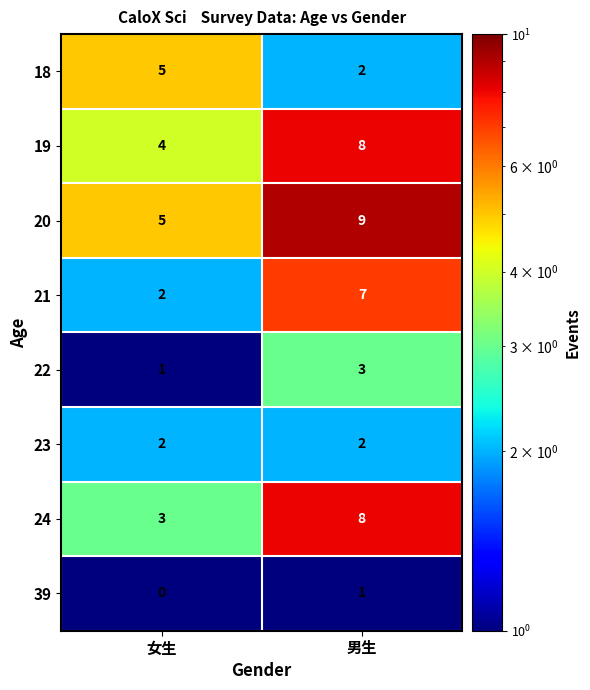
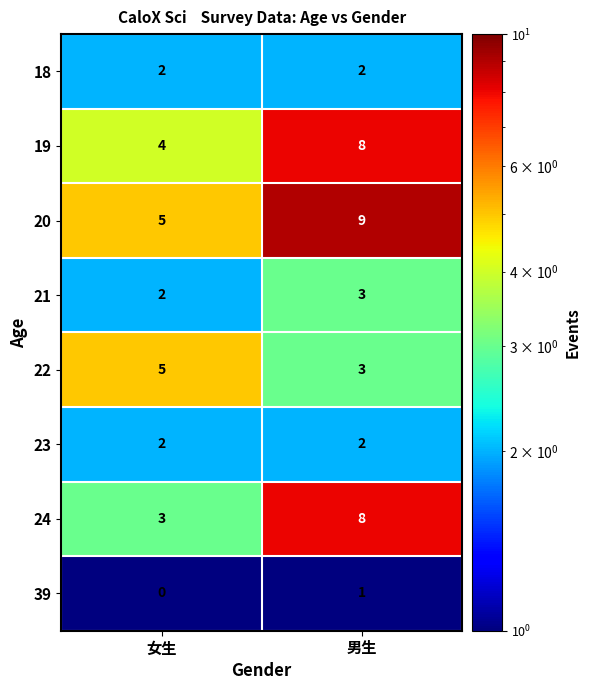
18, 女生: 5 -> 2
21, 男生: 7 -> 3
22, 女生: 1 -> 5
